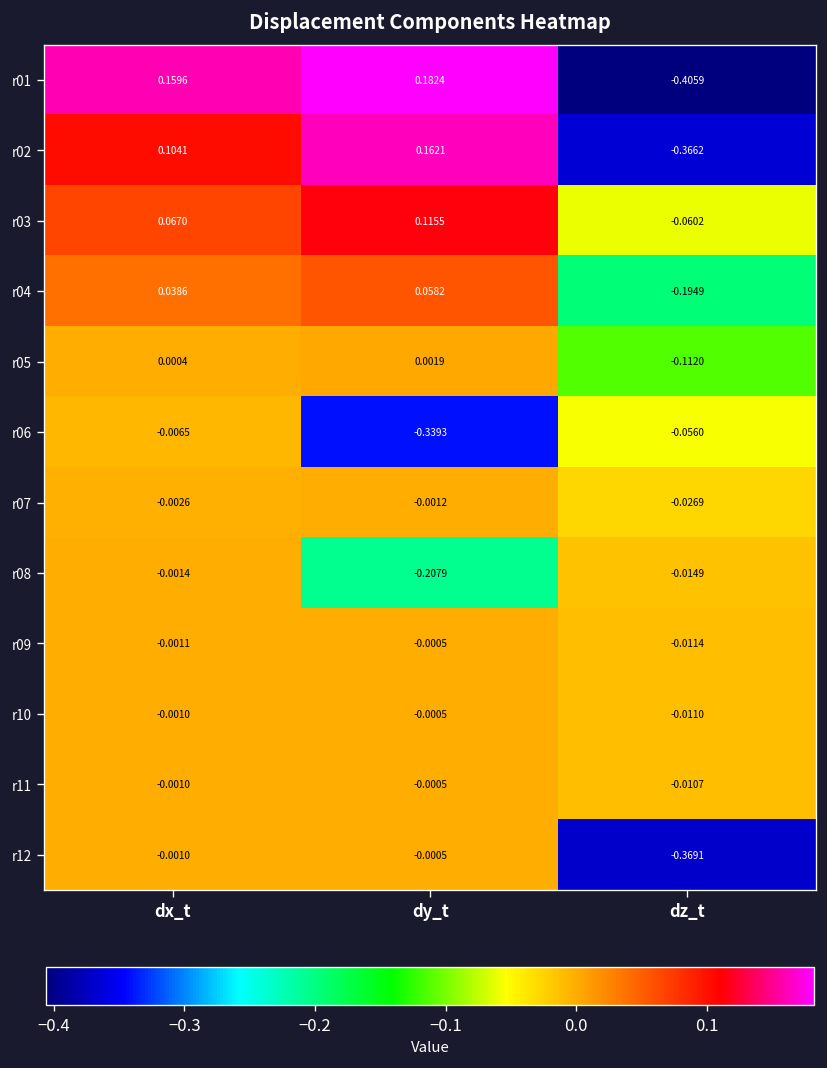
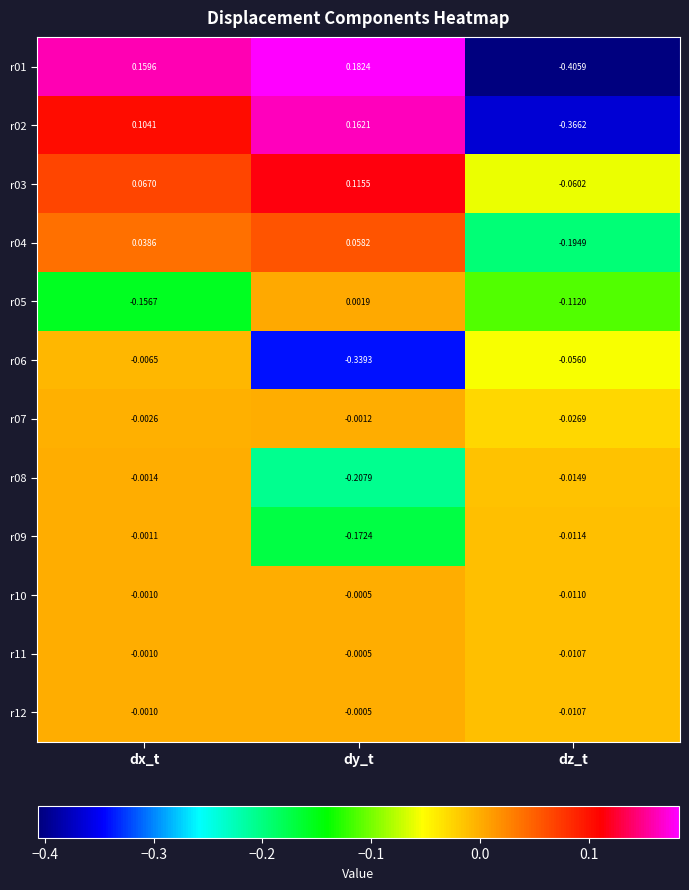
r05, dx_t: 0.0004 -> -0.1567
r09, dy_t: -0.0005 -> -0.1724
r12, dz_t: -0.3691 -> -0.0107
